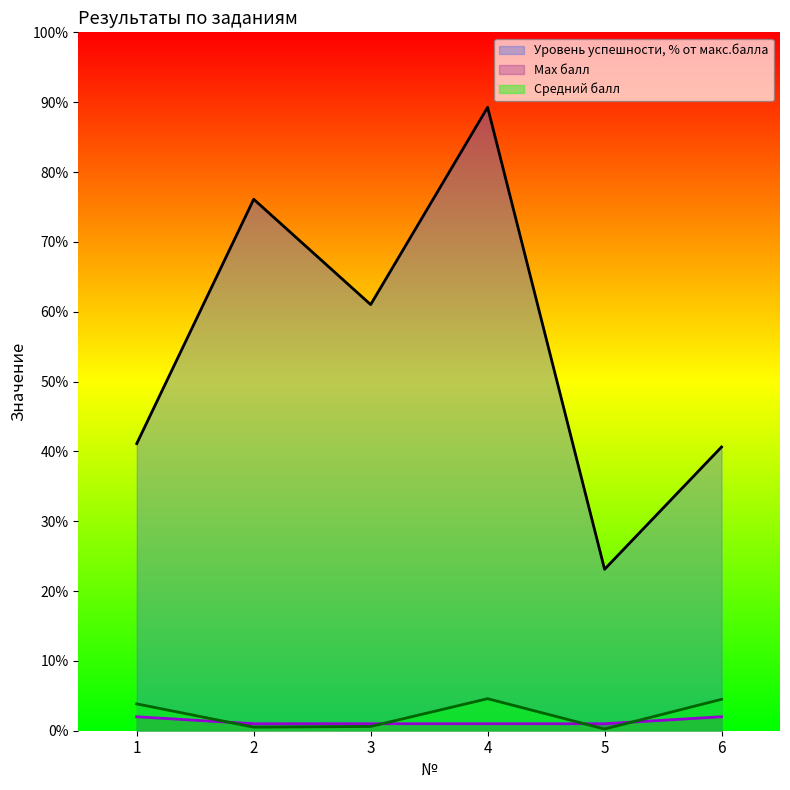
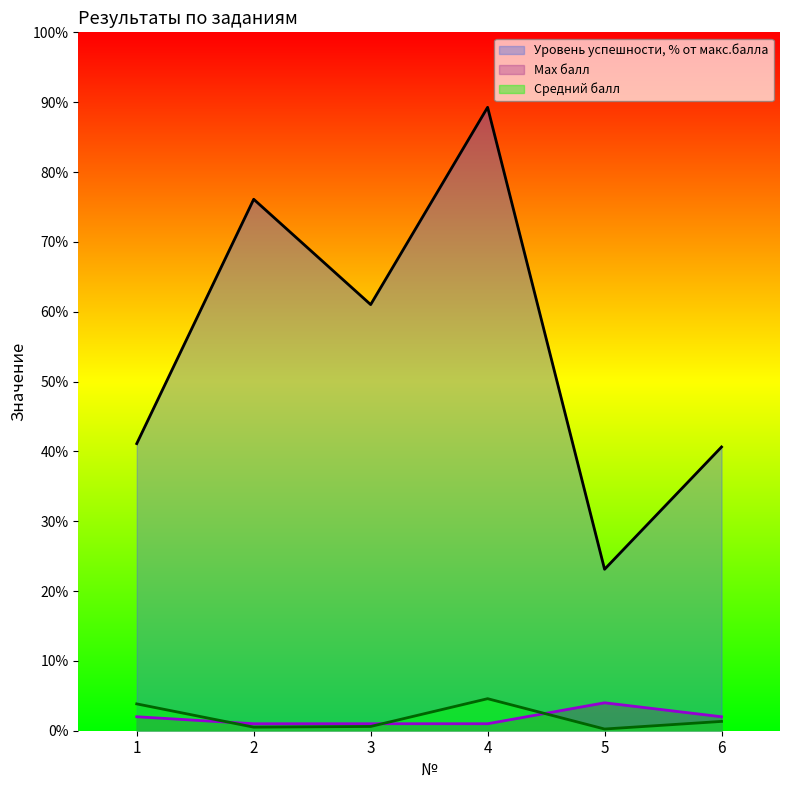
Max балл, 5: 1% -> 4%
Средний балл, 6: 4% -> 1%
